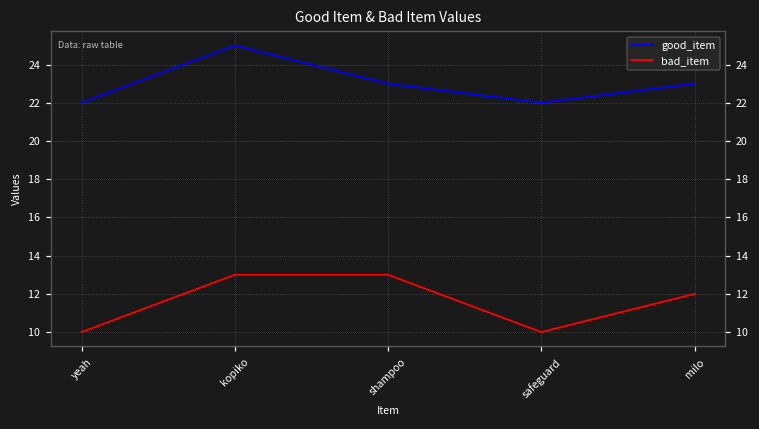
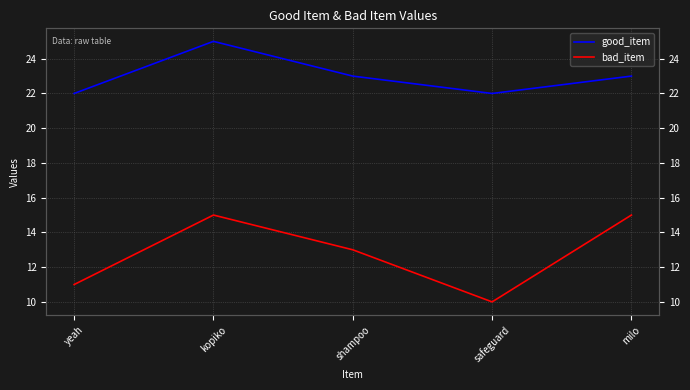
bad_item, yeah: 10 -> 11
bad_item, kopiko: 13 -> 15
bad_item, milo: 12 -> 15
